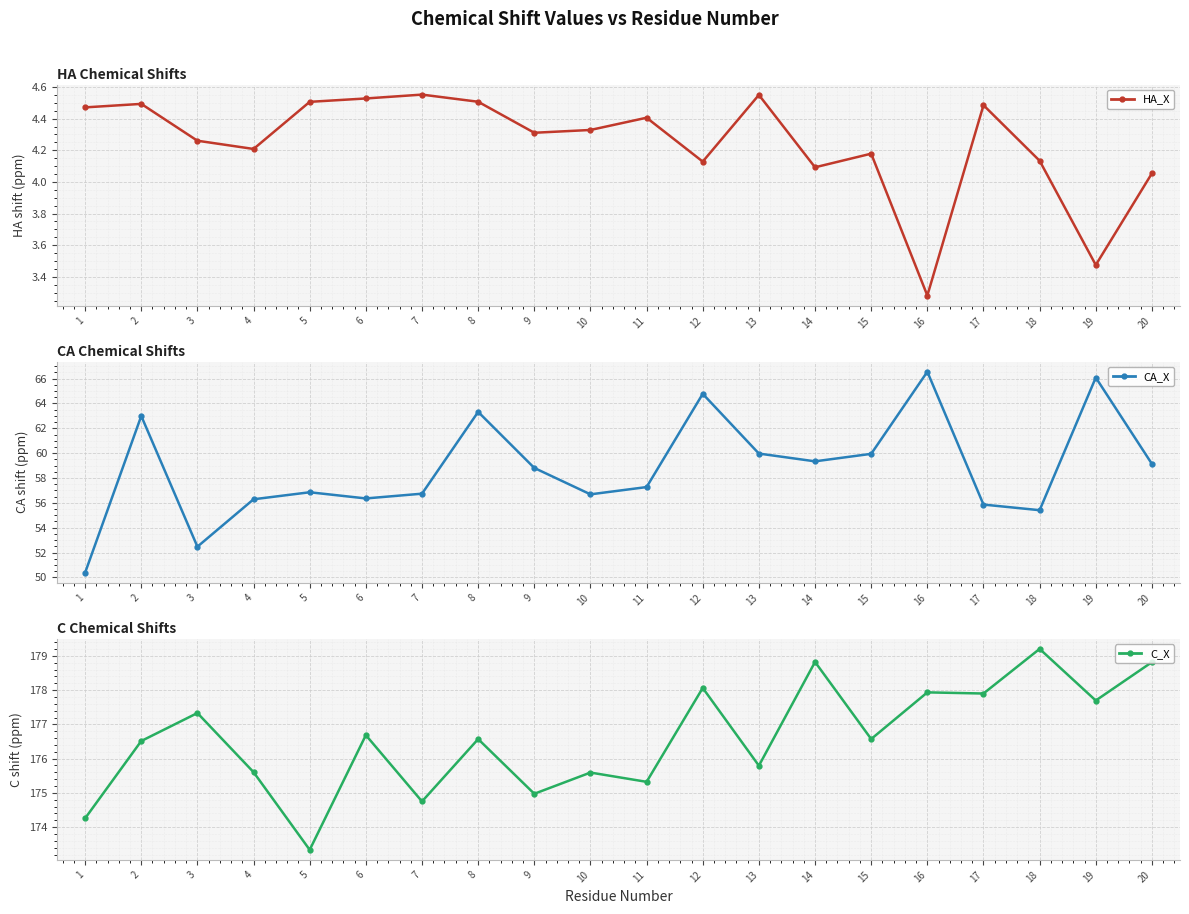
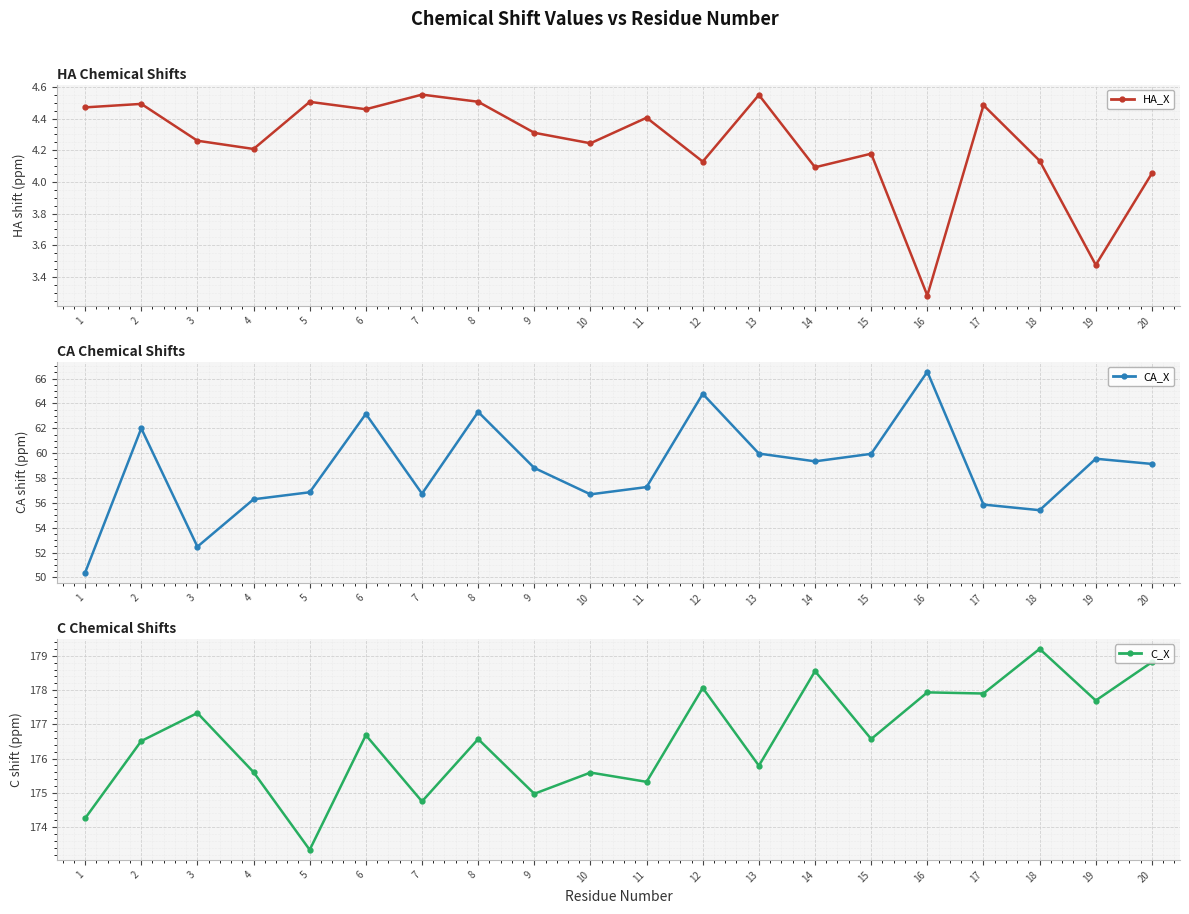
HA Chemical Shifts, 6: 4.53 -> 4.46
HA Chemical Shifts, 10: 4.33 -> 4.24
CA Chemical Shifts, 2: 63.0 -> 62.0
CA Chemical Shifts, 6: 56.4 -> 63.2
CA Chemical Shifts, 19: 66.1 -> 59.6
C Chemical Shifts, 14: 178.8 -> 178.6
